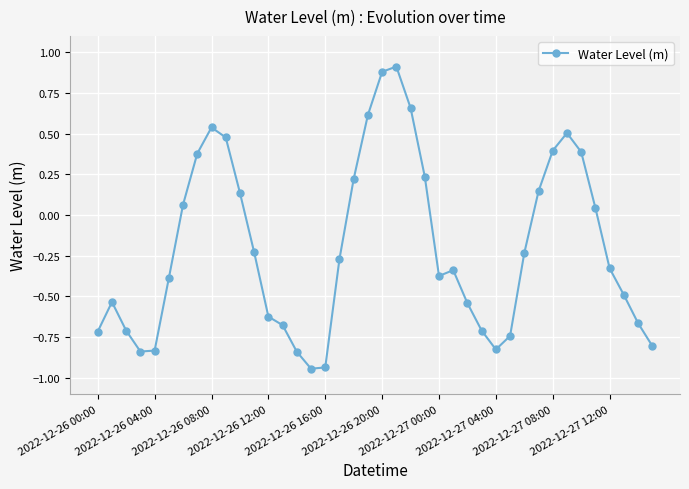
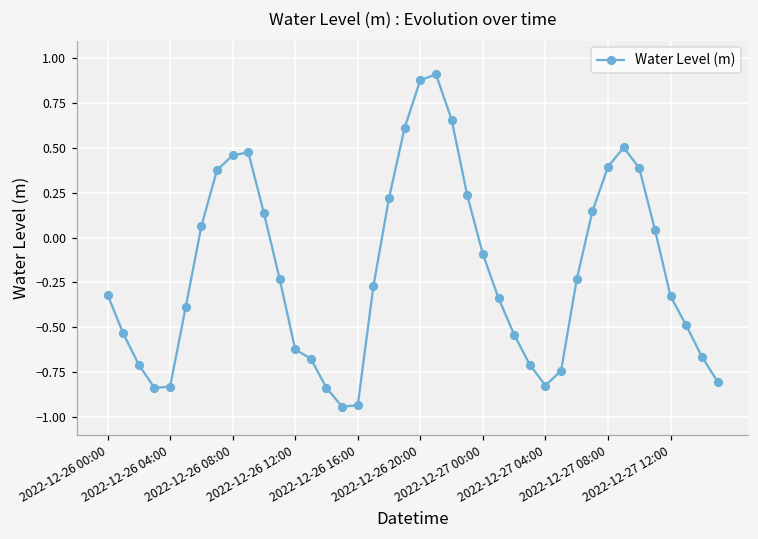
2022-12-26 00:00: -0.72 -> -0.32
2022-12-26 08:00: 0.54 -> 0.46
2022-12-27 00:00: -0.37 -> -0.09
